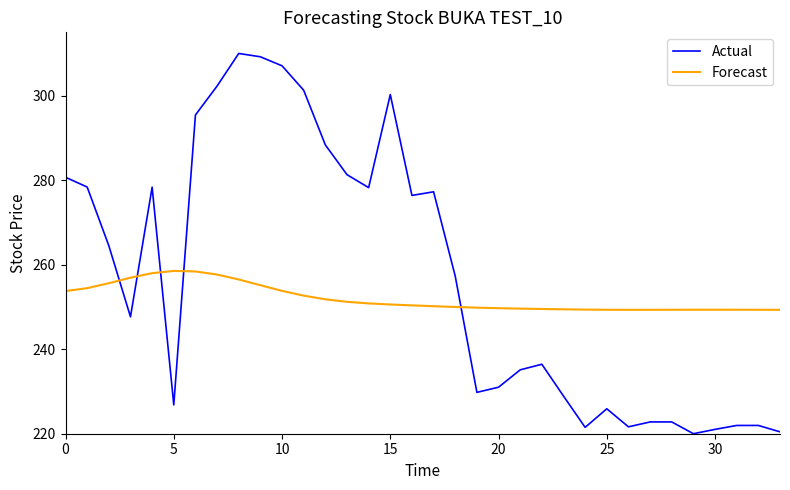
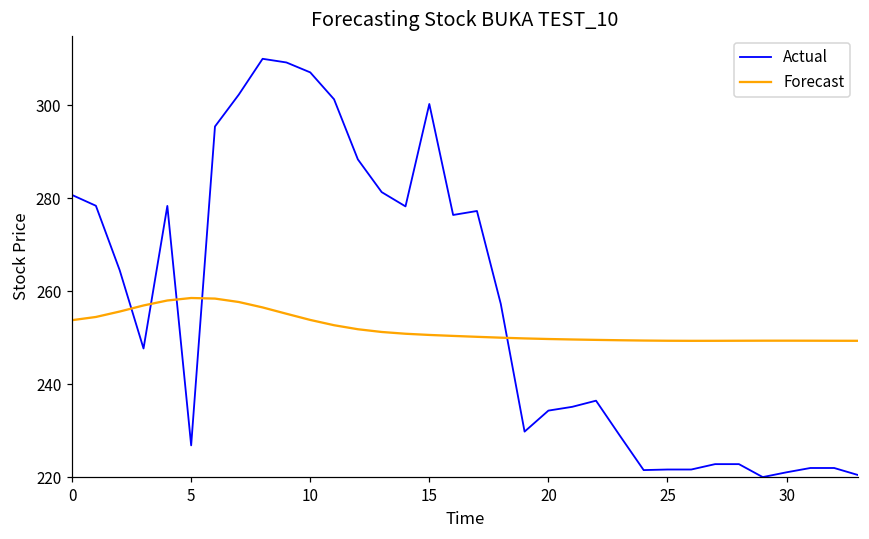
Actual, 20: 231 -> 234
Actual, 25: 226 -> 222
